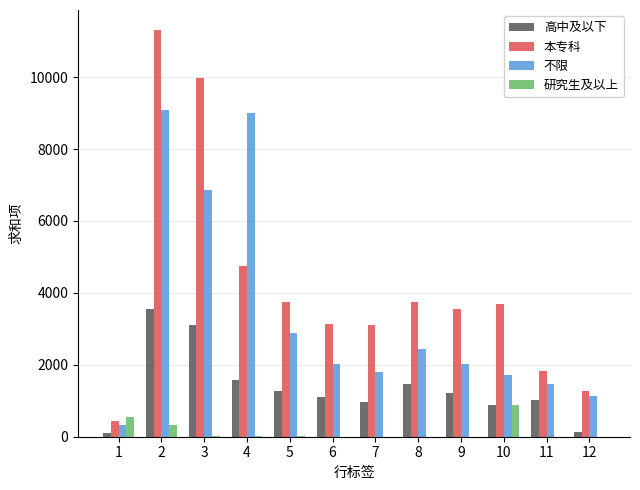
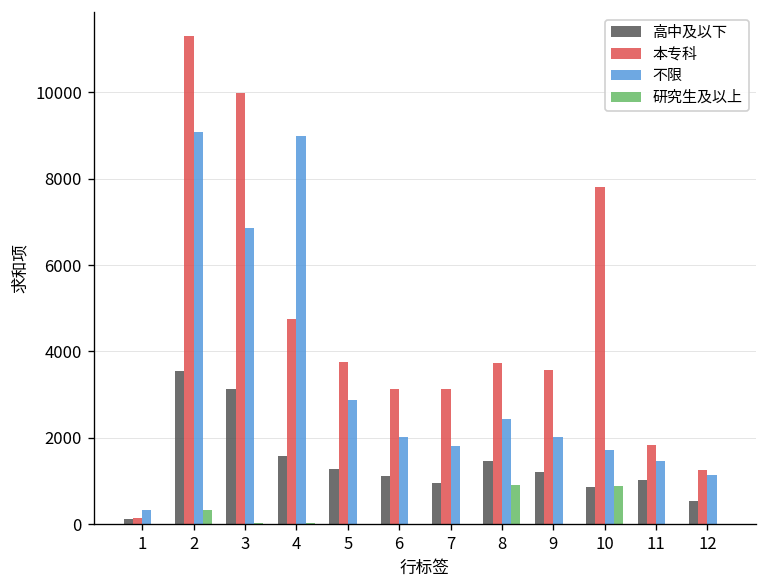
本专科, 1: 400 -> 100
研究生及以上, 1: 500 -> 0
研究生及以上, 8: 0 -> 900
本专科, 10: 3700 -> 7800
高中及以下, 12: 100 -> 500
